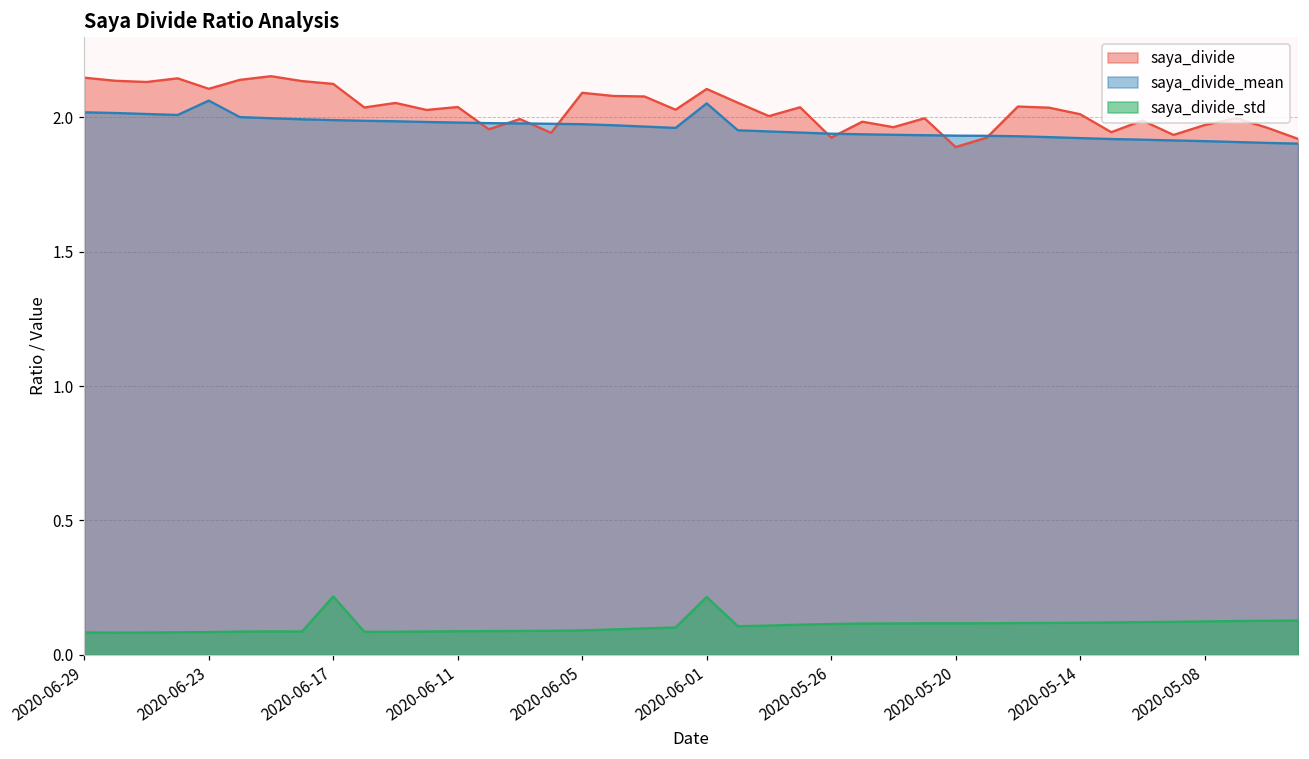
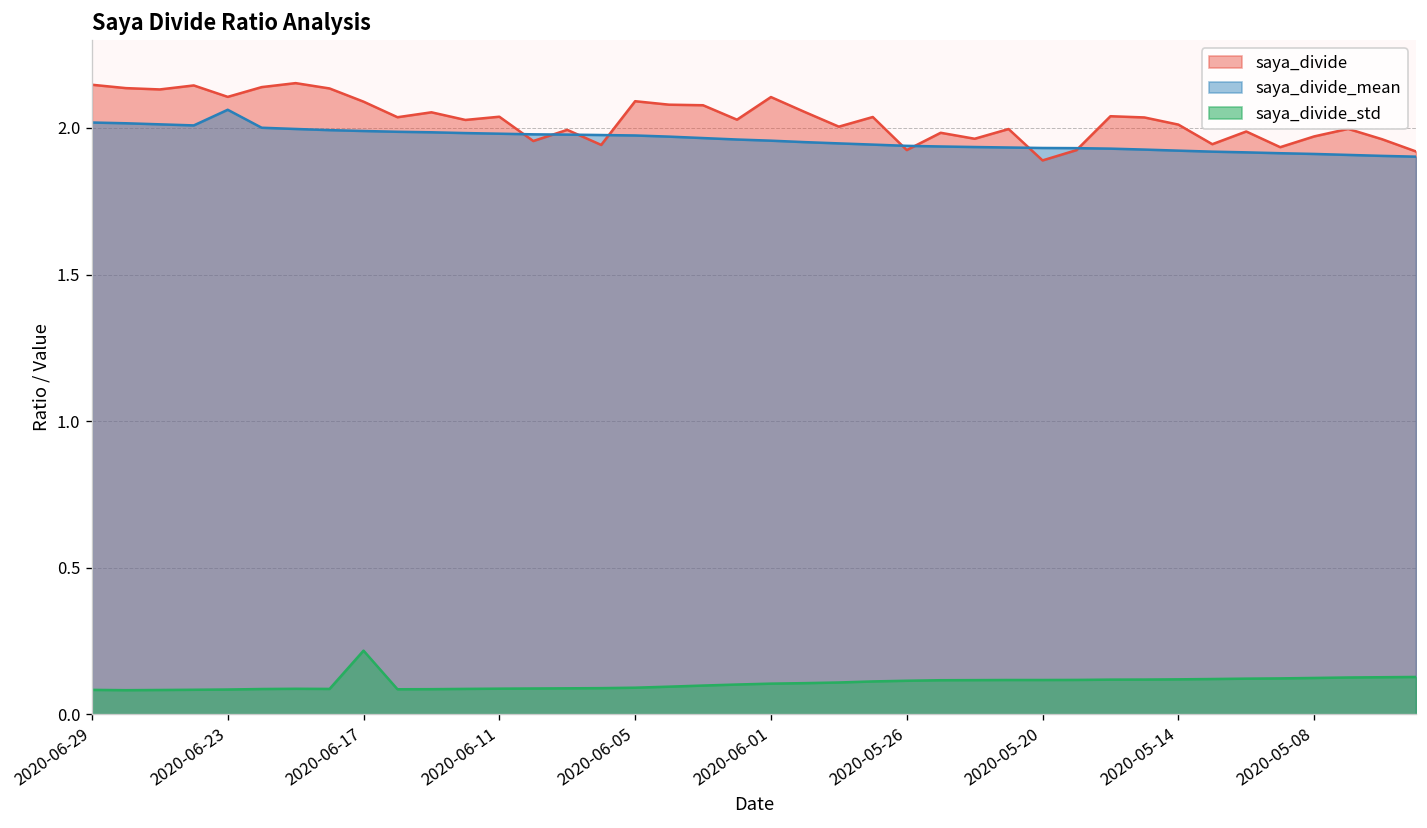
saya_divide, 2020-06-17: 2.12 -> 2.09
saya_divide_mean, 2020-06-01: 2.05 -> 1.96
saya_divide_std, 2020-06-01: 0.22 -> 0.10
